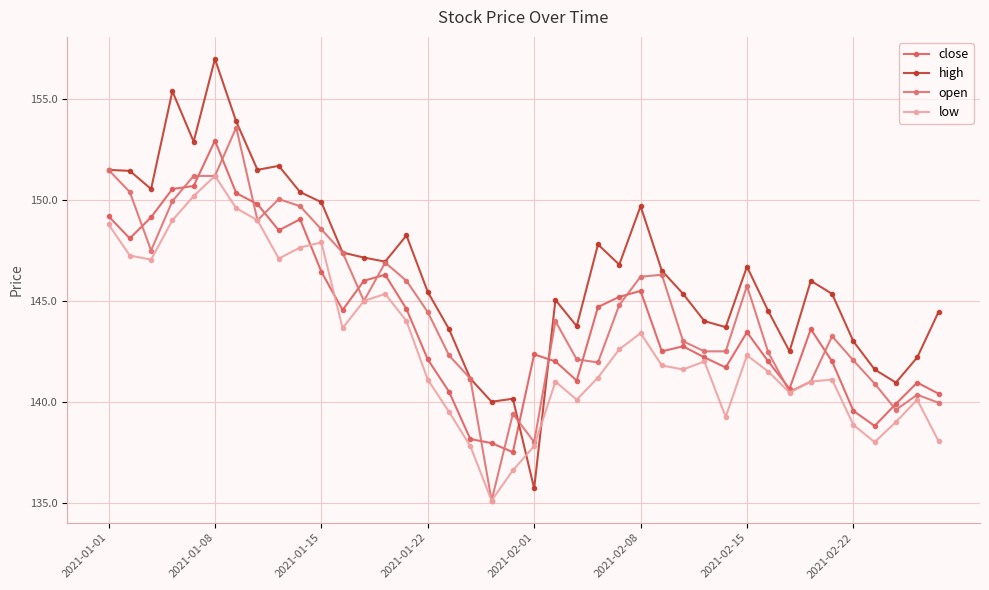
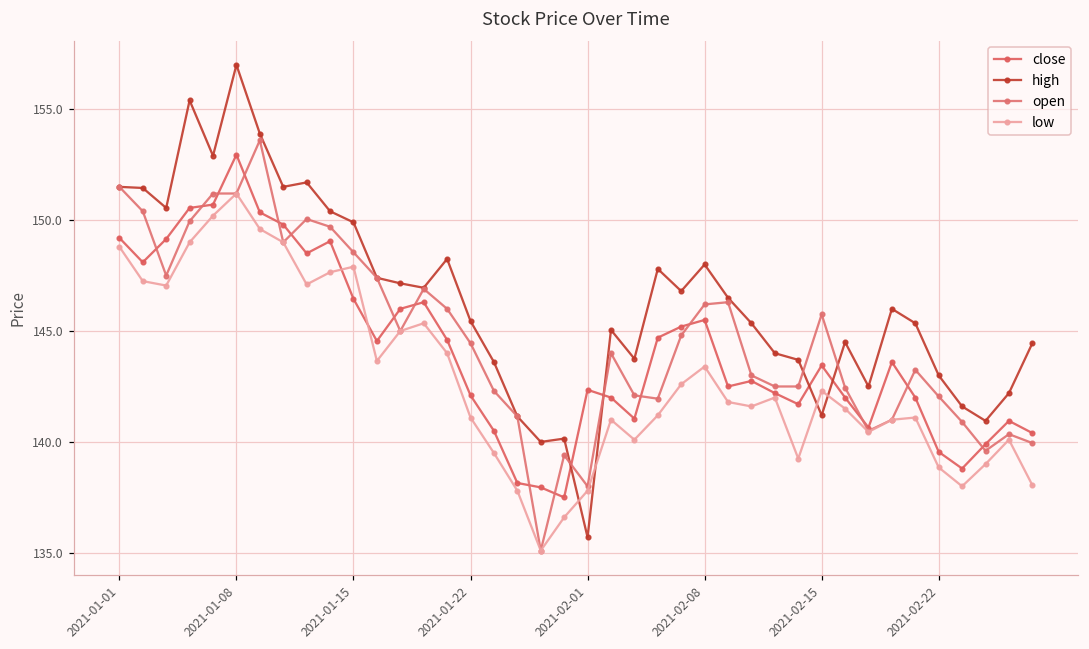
high, 2021-02-08: 149.7 -> 148.0
high, 2021-02-15: 146.7 -> 141.2
